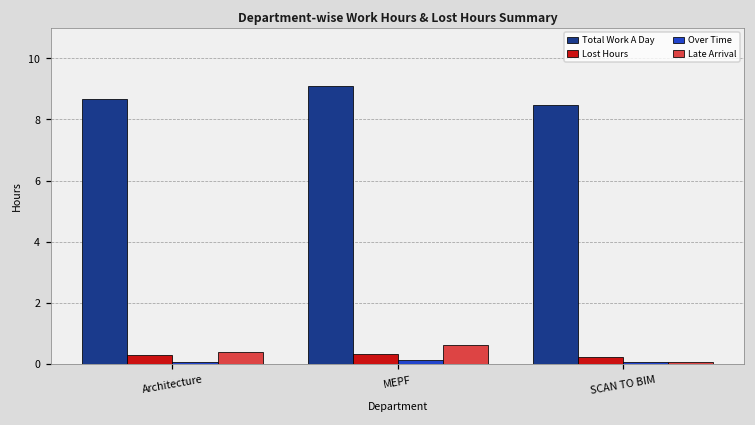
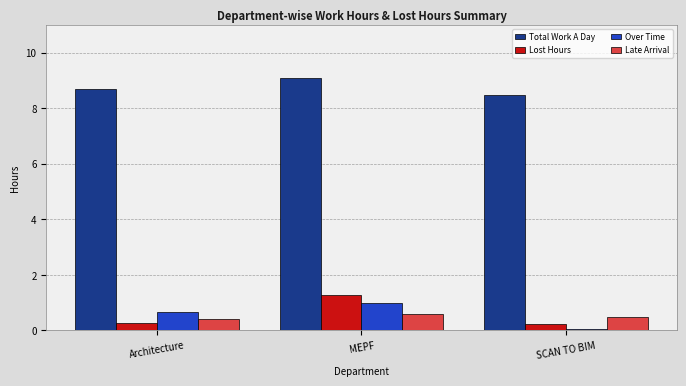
Over Time, Architecture: 0.1 -> 0.7
Lost Hours, MEPF: 0.3 -> 1.3
Over Time, MEPF: 0.1 -> 1.0
Late Arrival, SCAN TO BIM: 0.1 -> 0.5
